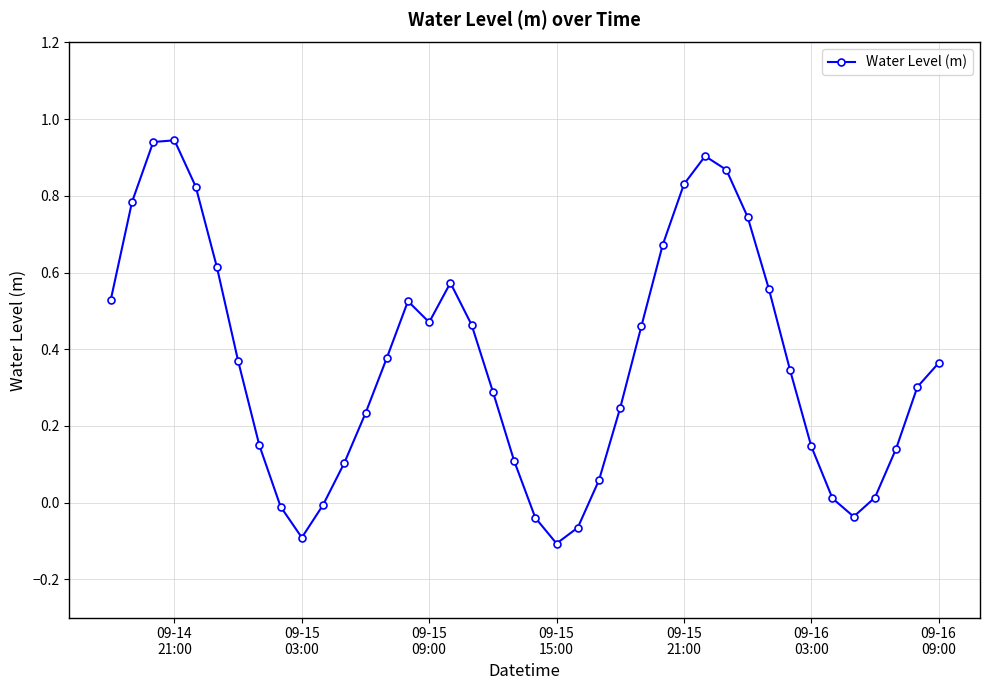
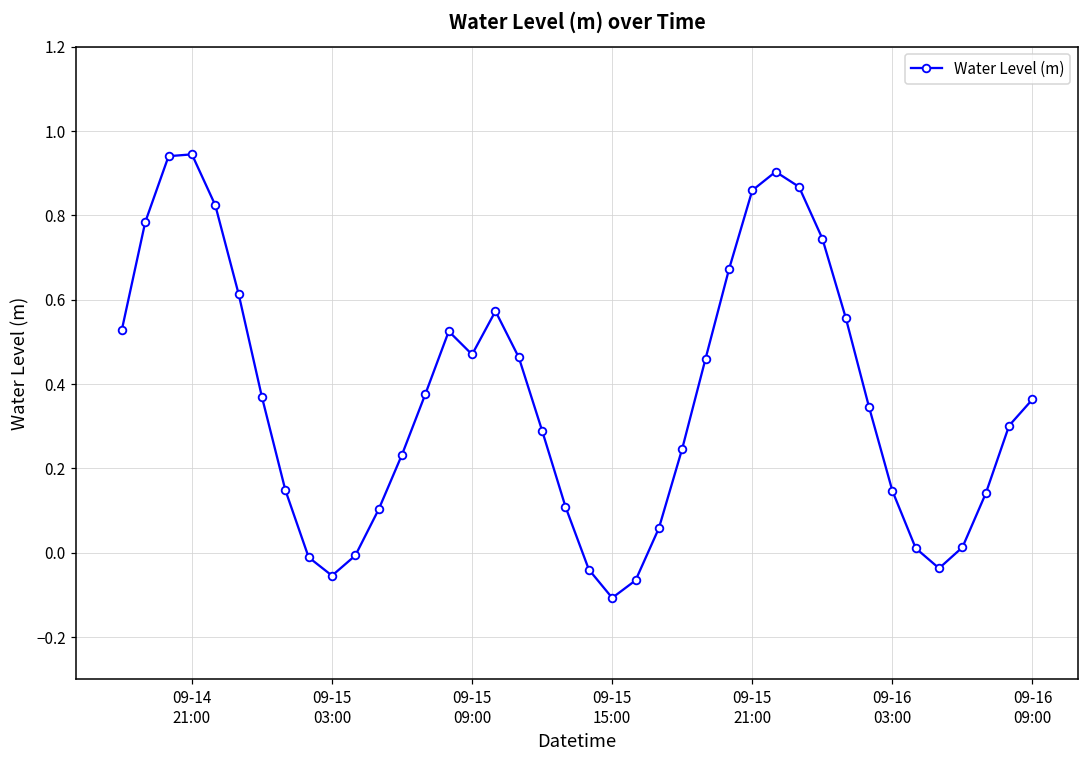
09-15 03:00: -0.09 -> -0.05
09-15 21:00: 0.83 -> 0.86
